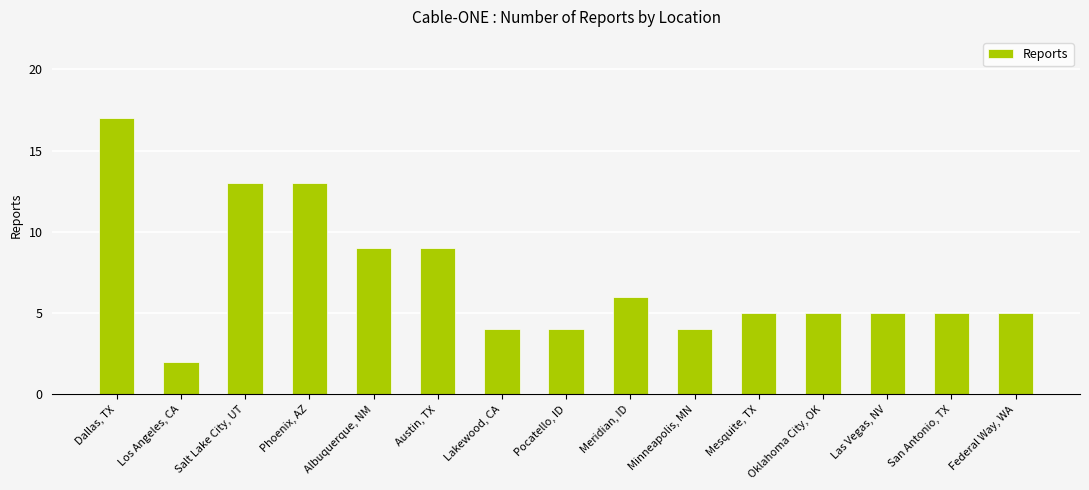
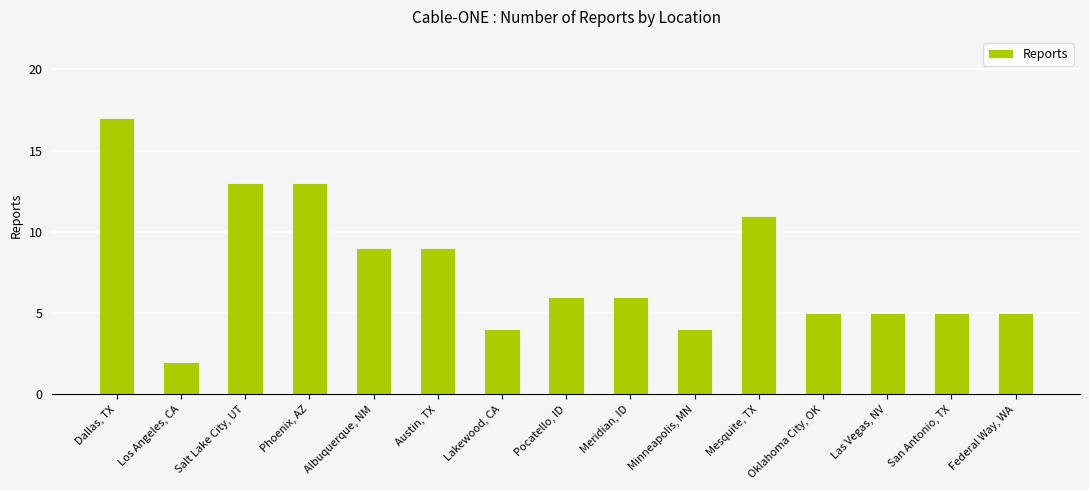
Pocatello, ID: 4 -> 6
Mesquite, TX: 5 -> 11
